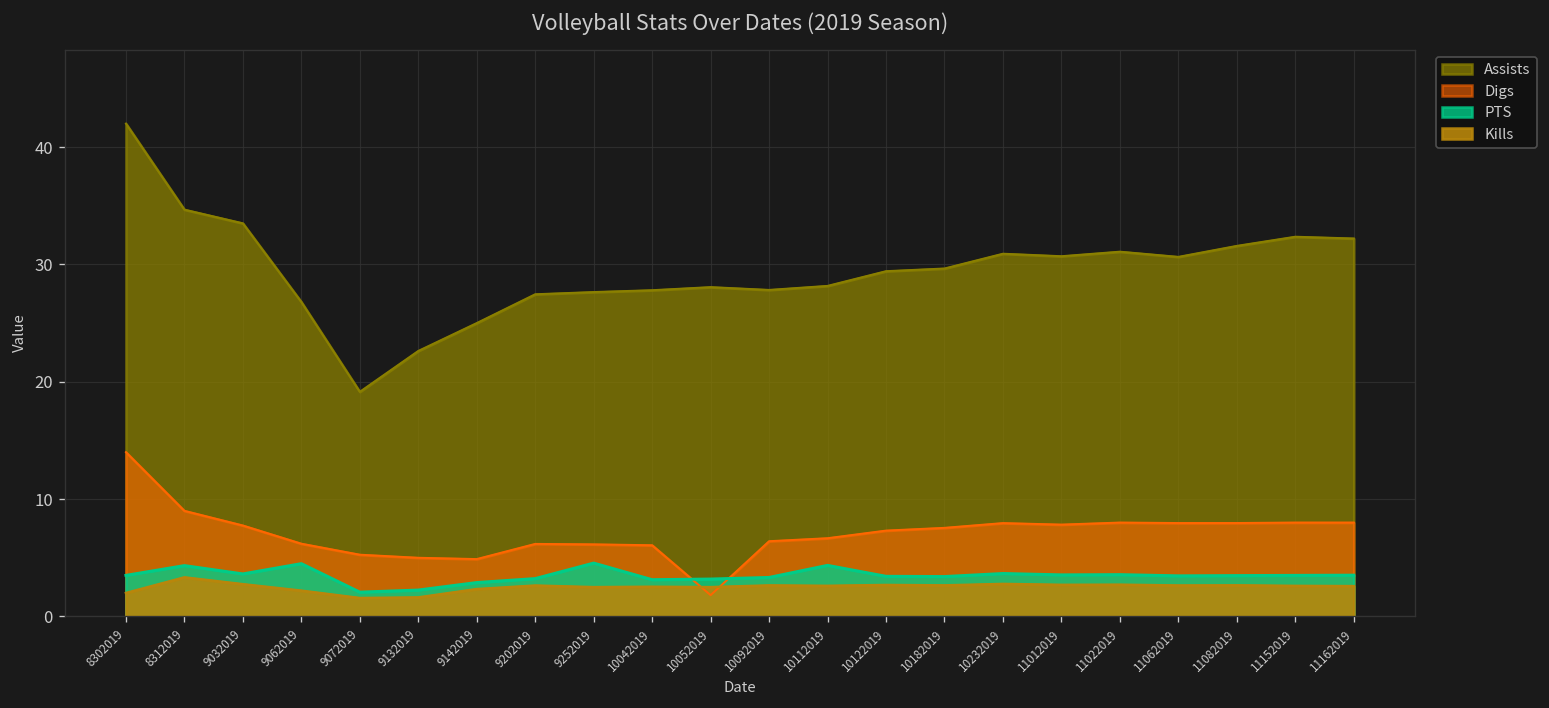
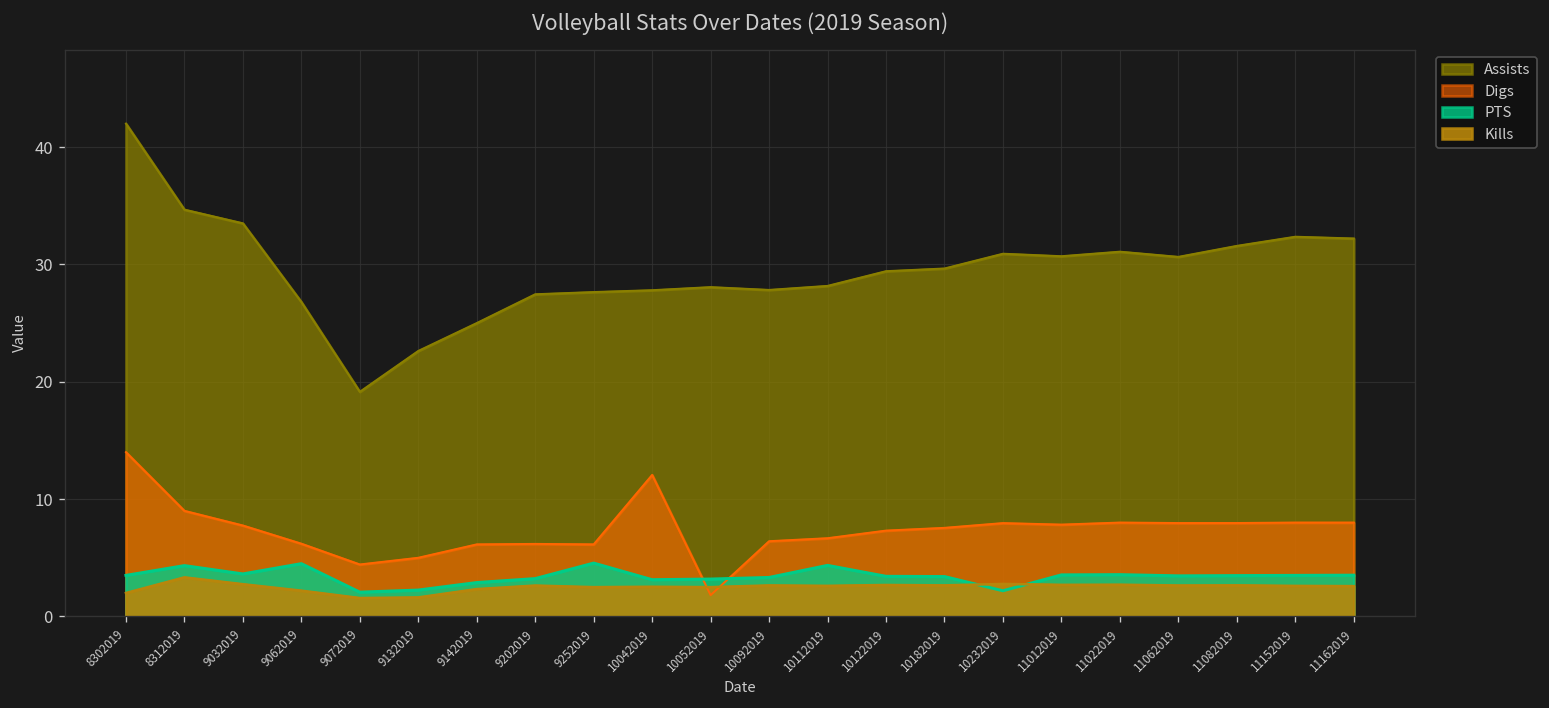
Digs, 9072019: 5 -> 4
Digs, 9142019: 5 -> 6
Digs, 10042019: 6 -> 12
PTS, 10232019: 4 -> 2
